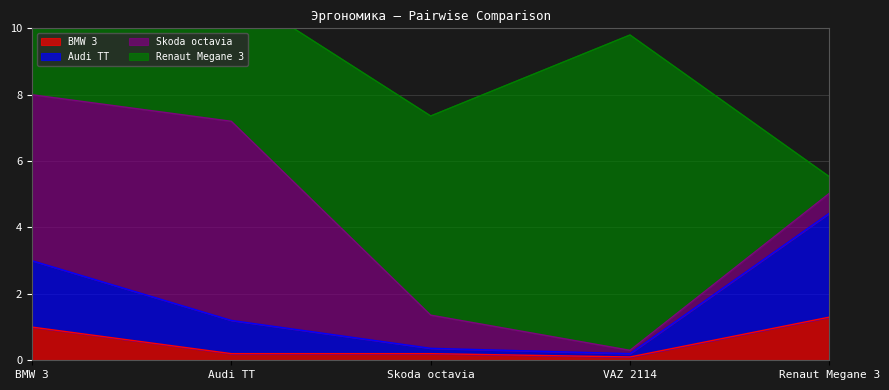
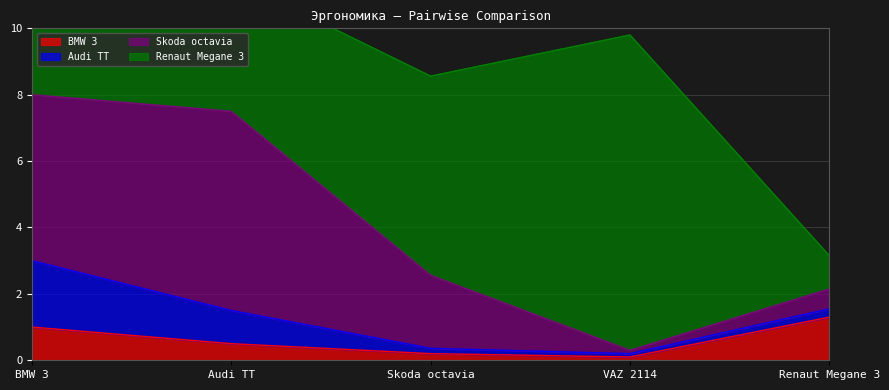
BMW 3, Audi TT: 0.2 -> 0.5
Skoda octavia, Skoda octavia: 1.0 -> 2.2
Audi TT, Renaut Megane 3: 3.1 -> 0.3
Renaut Megane 3, Renaut Megane 3: 0.5 -> 1.0
